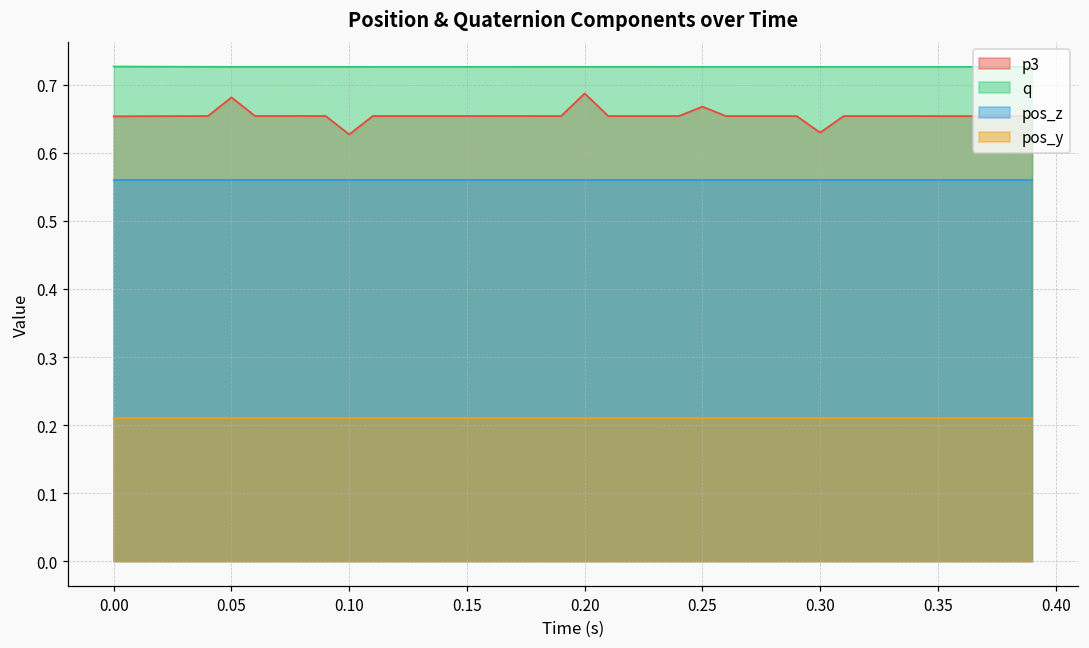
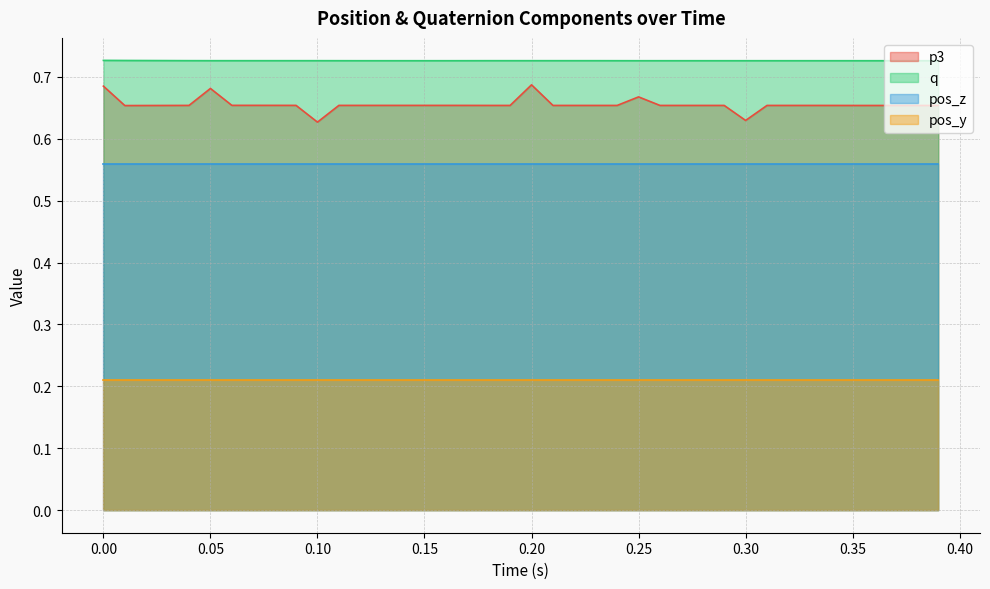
p3, 0.00: 0.65 -> 0.68
